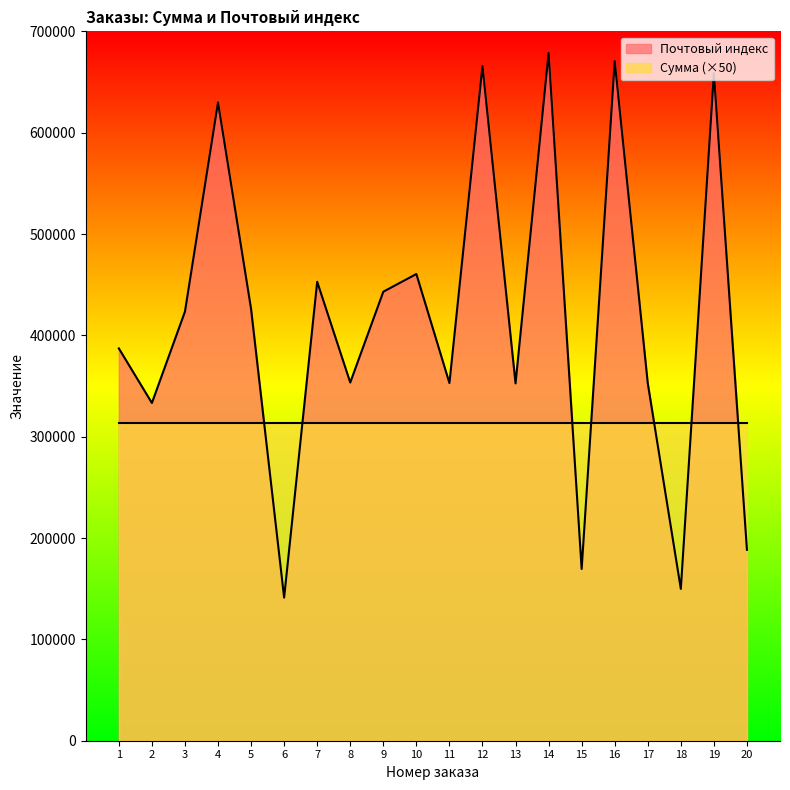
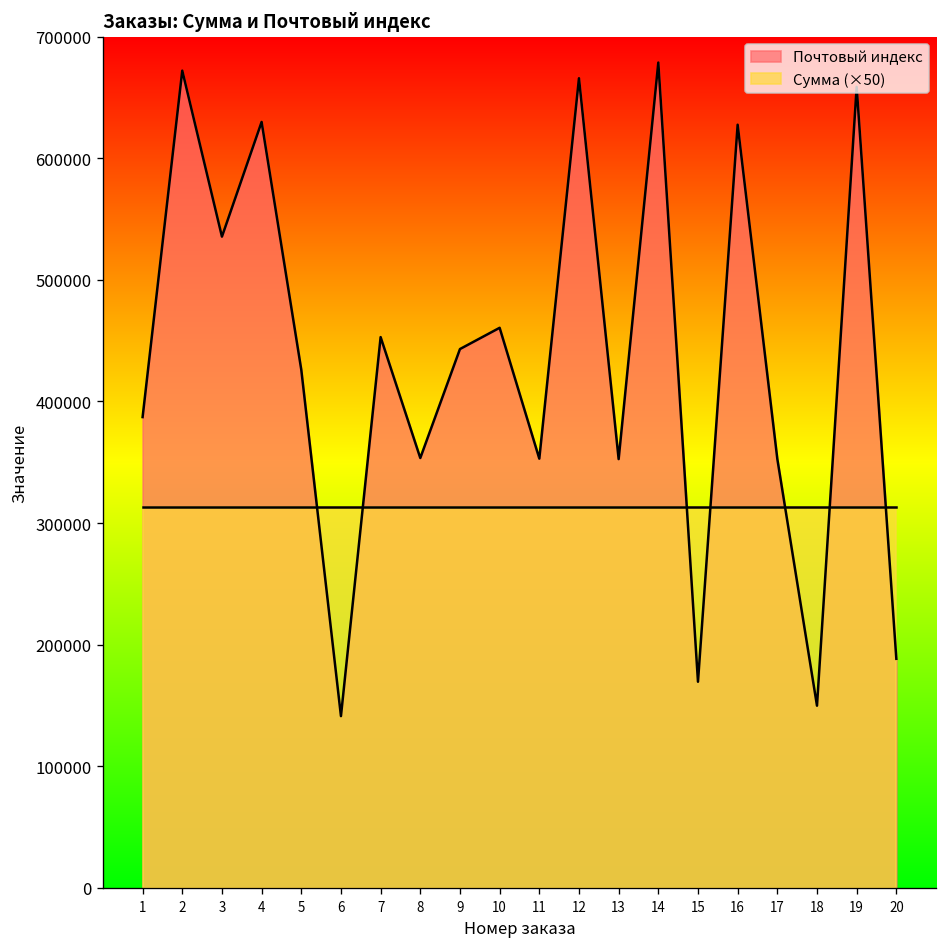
Почтовый индекс, 2: 333000 -> 672000
Почтовый индекс, 3: 423000 -> 535000
Почтовый индекс, 16: 671000 -> 628000
